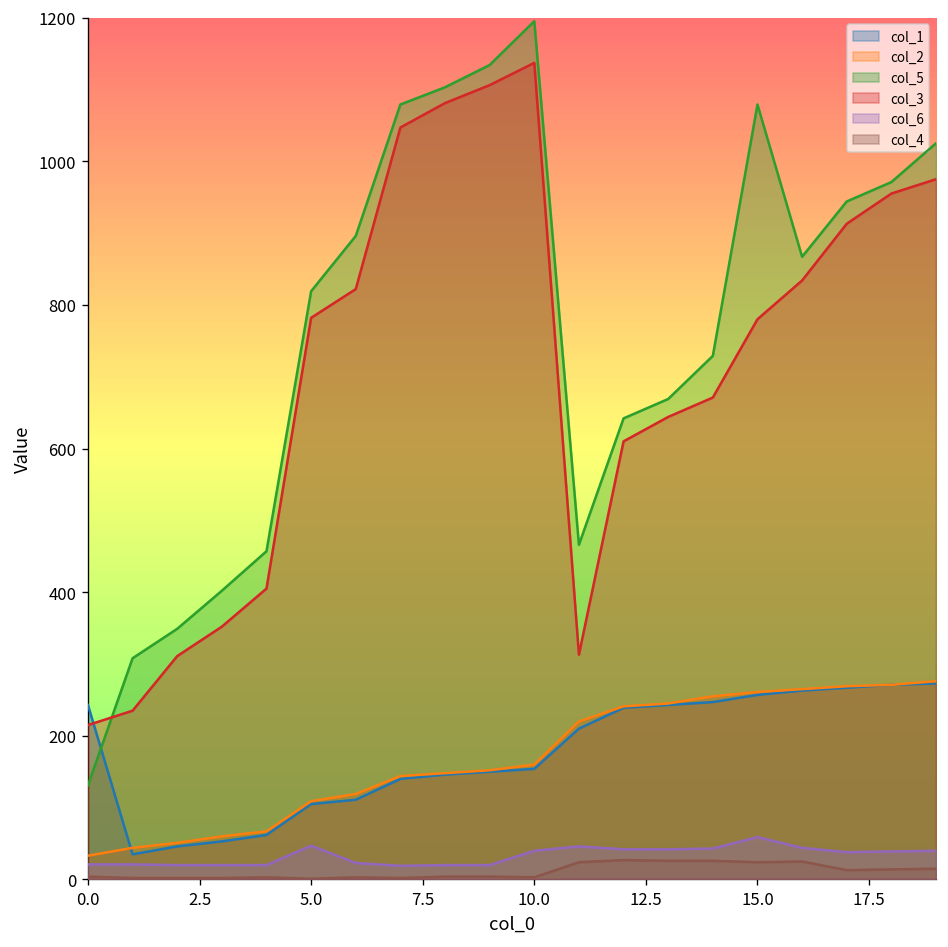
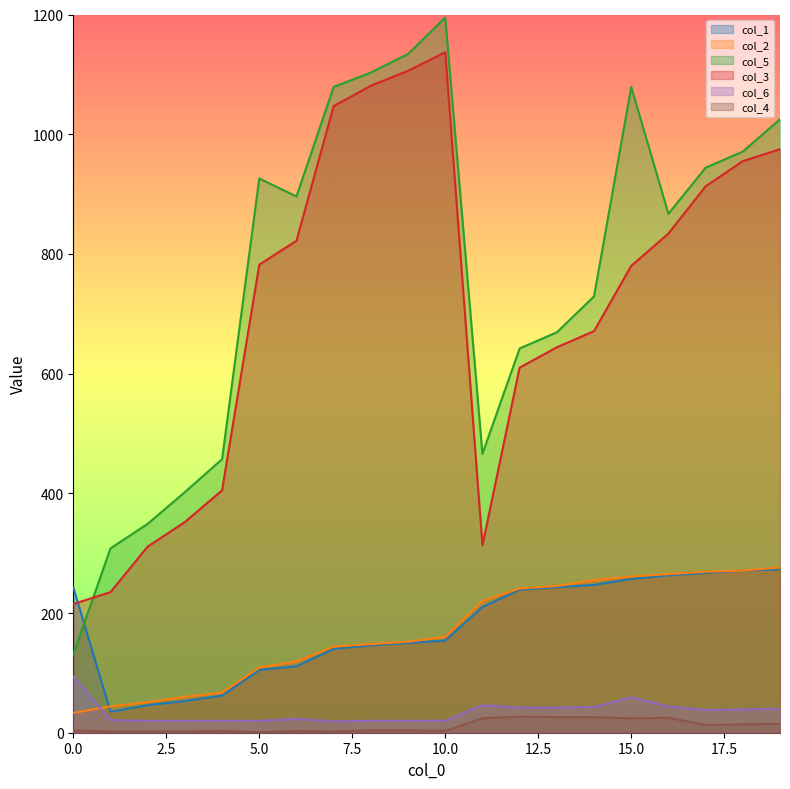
col_6, 0.0: 20 -> 90
col_5, 5.0: 820 -> 930
col_6, 5.0: 50 -> 20
col_6, 10.0: 40 -> 20
